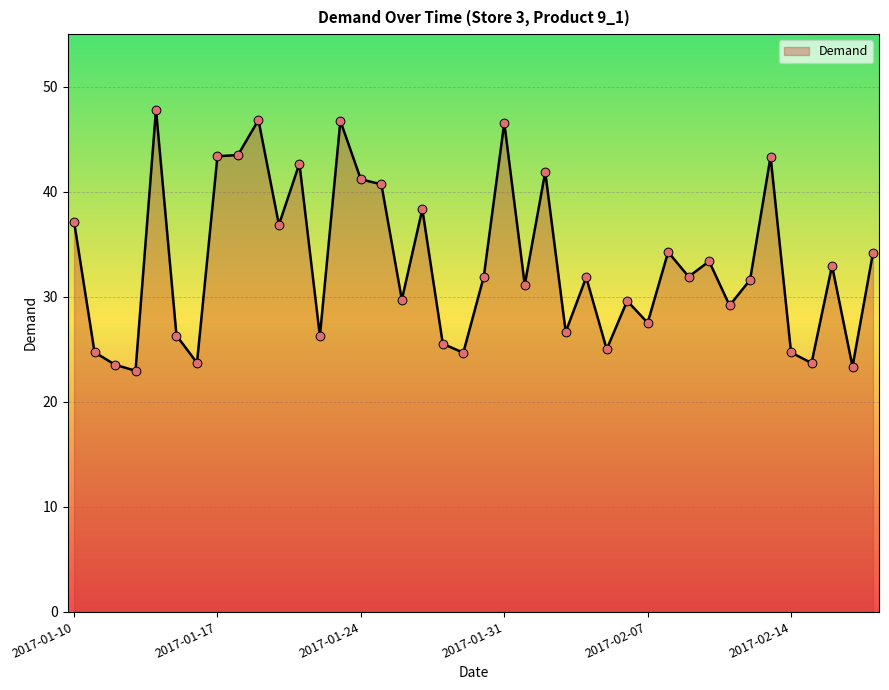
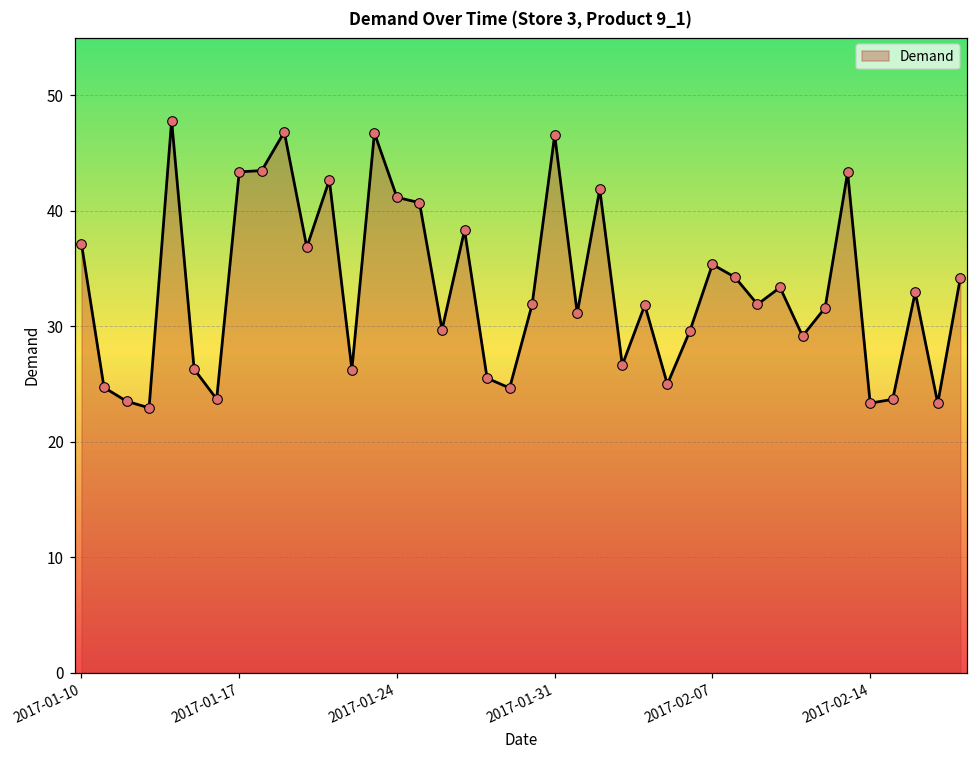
2017-02-07: 27.5 -> 35.4
2017-02-14: 24.7 -> 23.3
